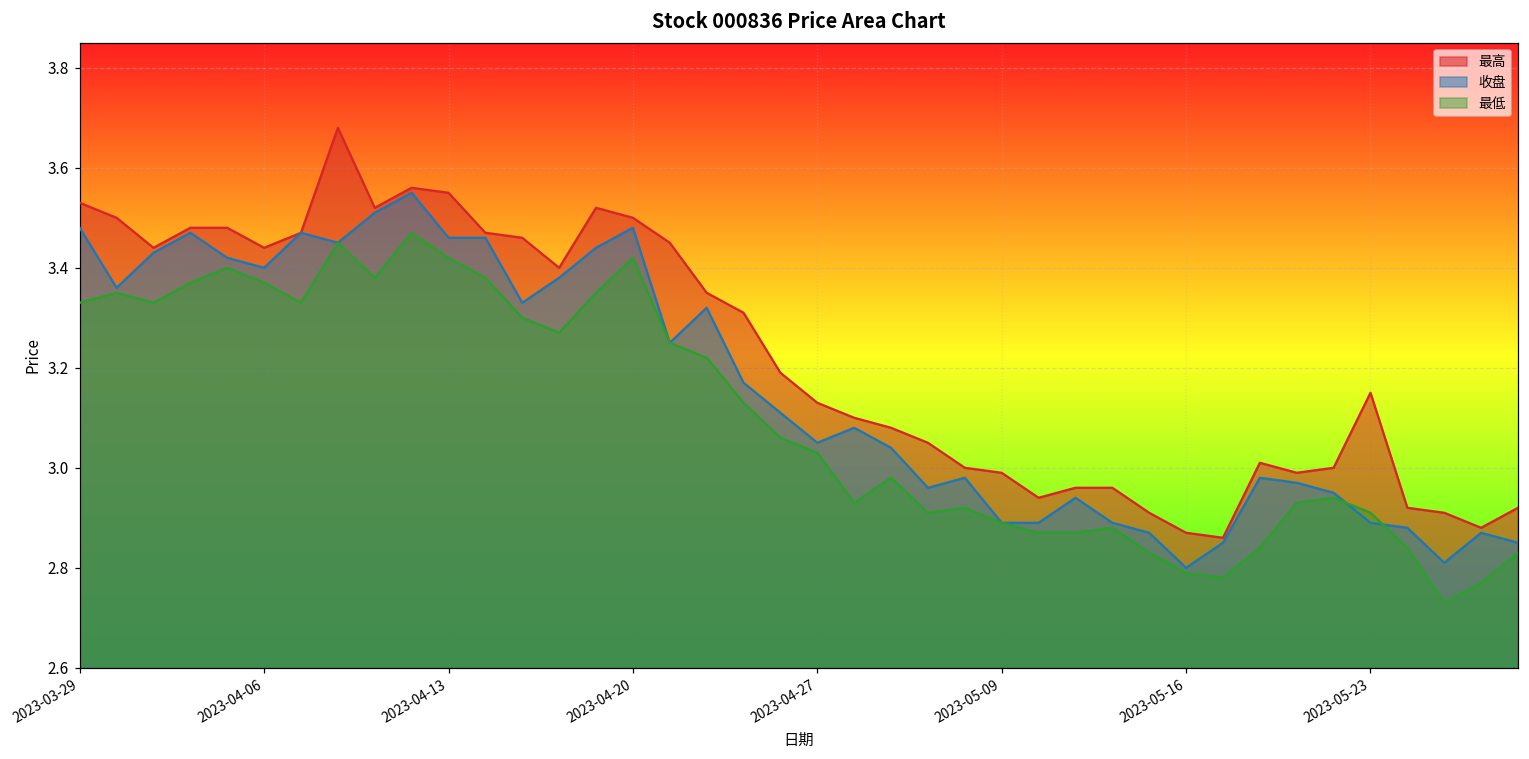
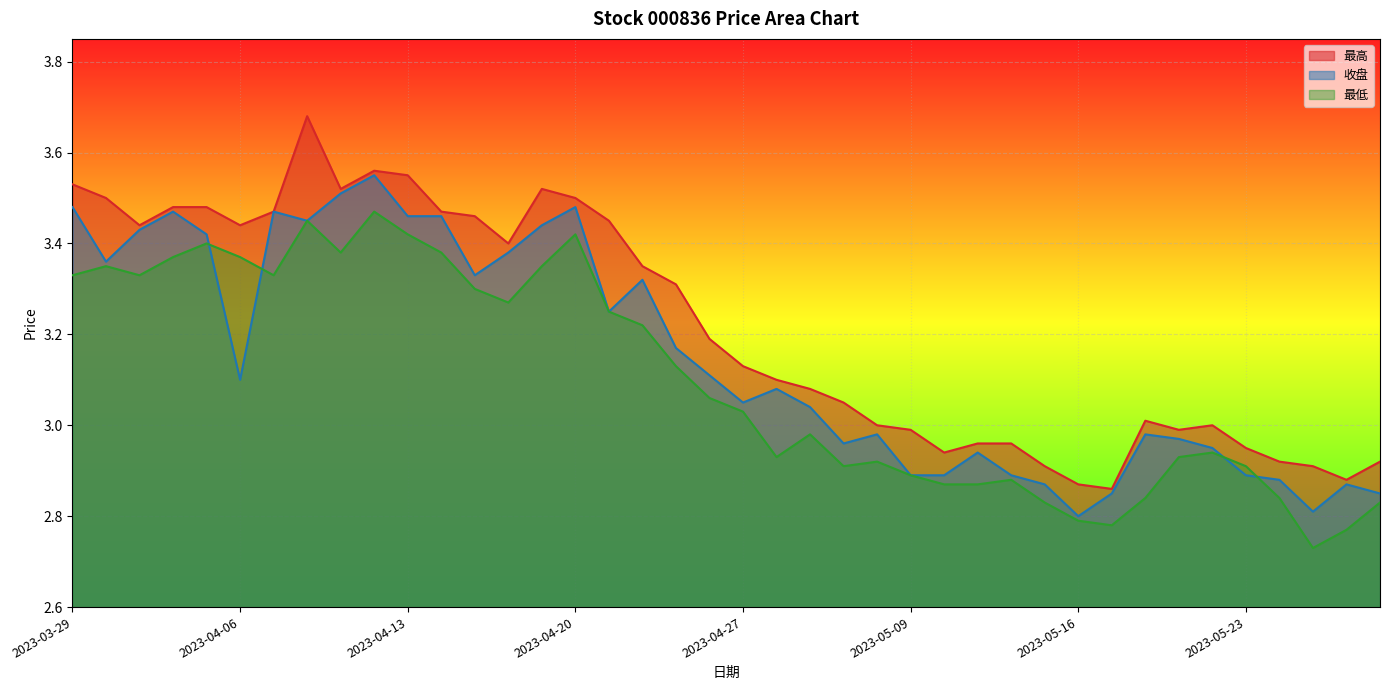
收盘, 2023-04-06: 3.4 -> 3.1
最高, 2023-05-23: 3.15 -> 2.95
